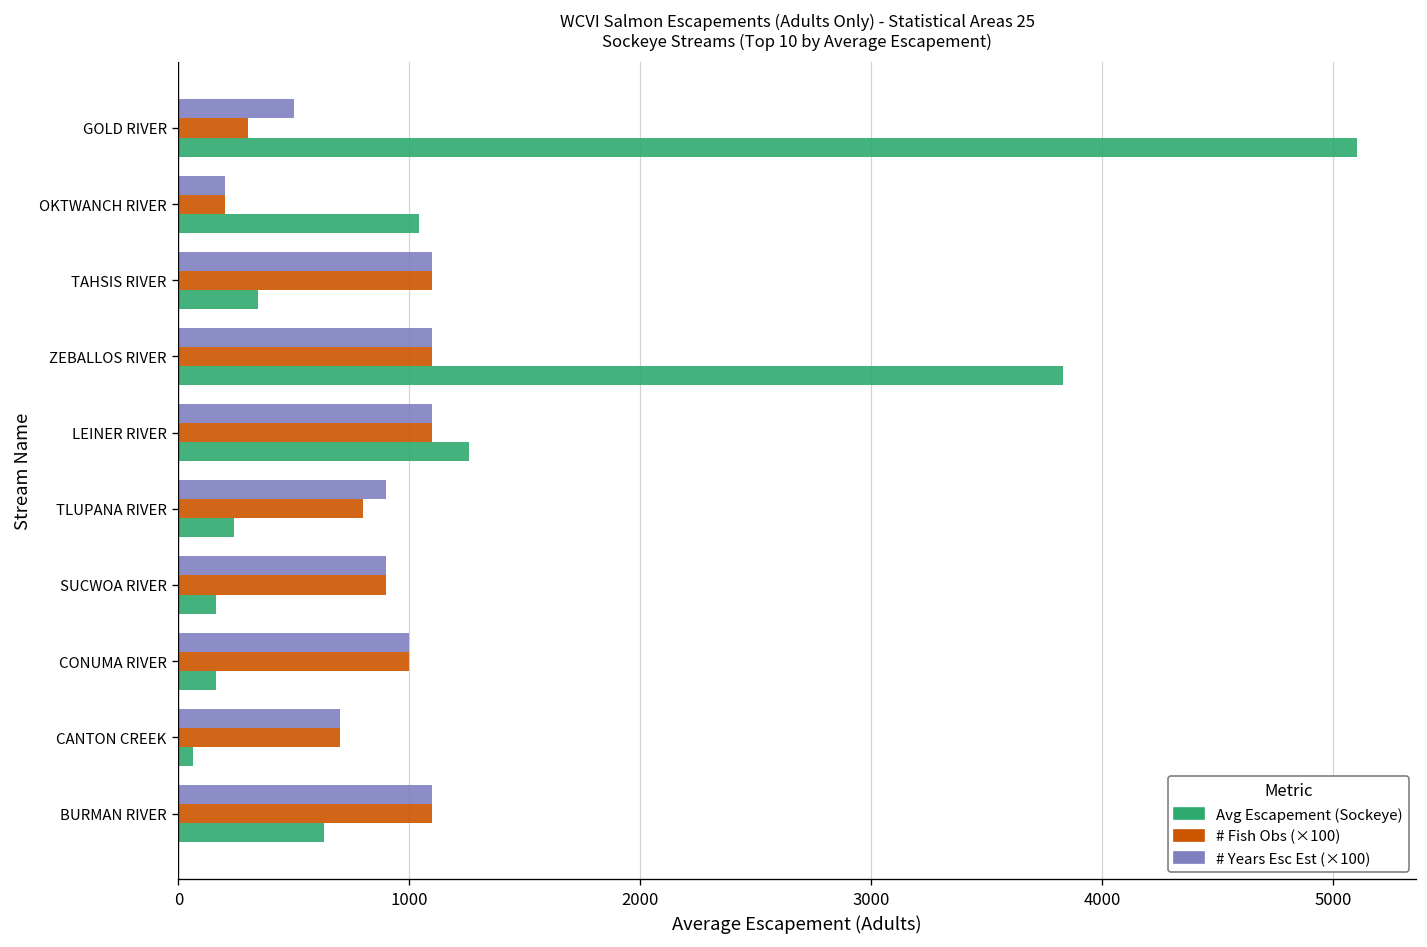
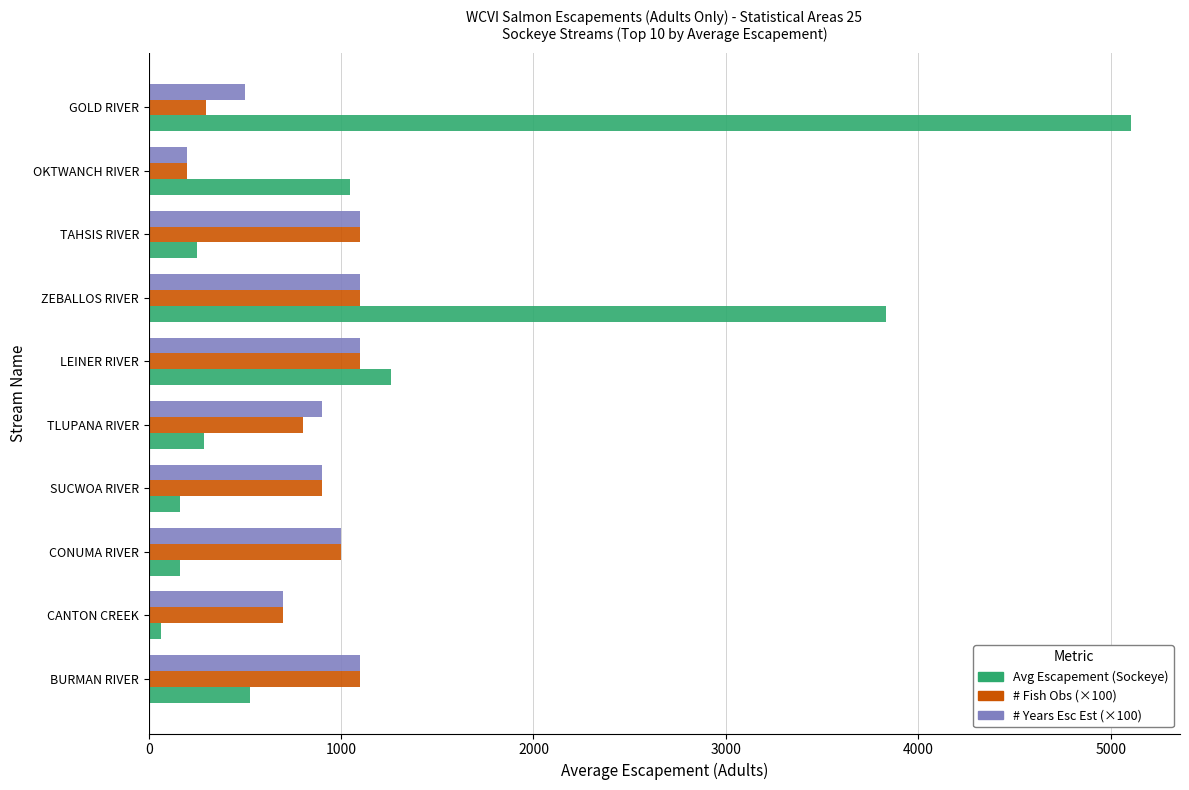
Avg Escapement (Sockeye), TAHSIS RIVER: 340 -> 250
Avg Escapement (Sockeye), TLUPANA RIVER: 240 -> 290
Avg Escapement (Sockeye), BURMAN RIVER: 630 -> 530
